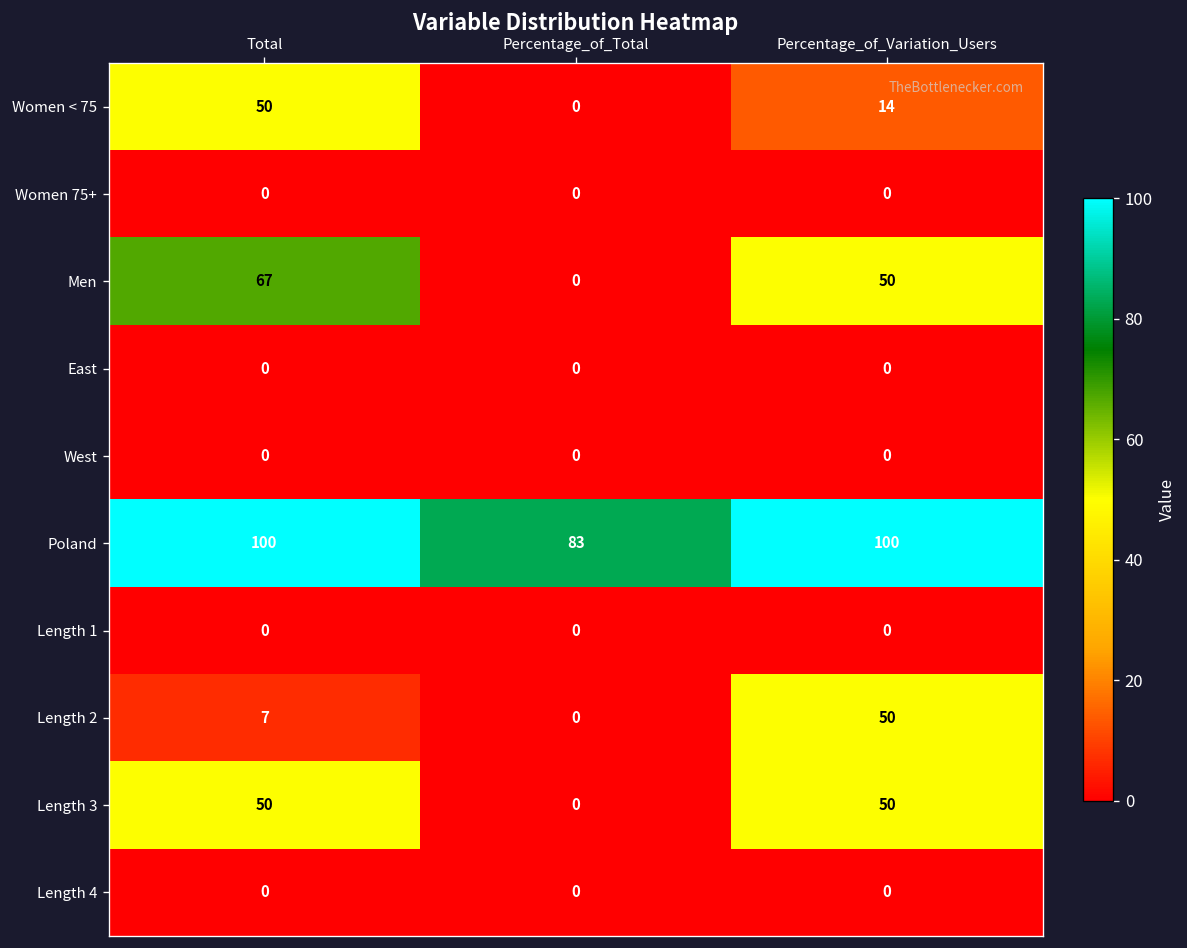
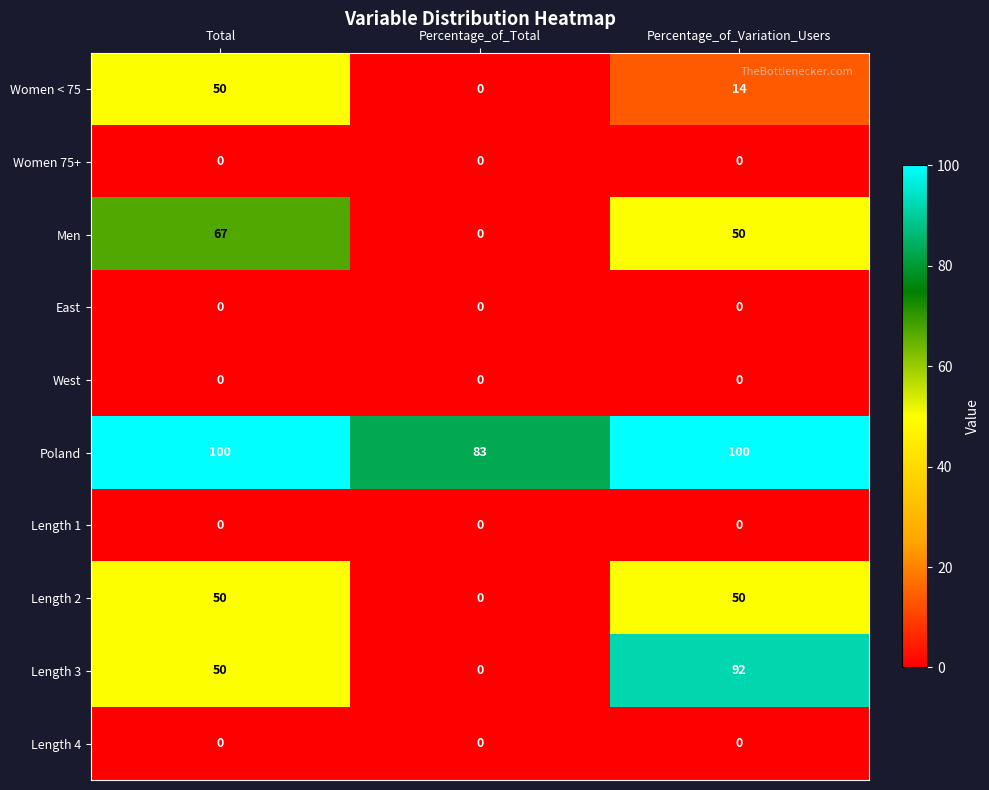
Length 2, Total: 7 -> 50
Length 3, Percentage_of_Variation_Users: 50 -> 92
